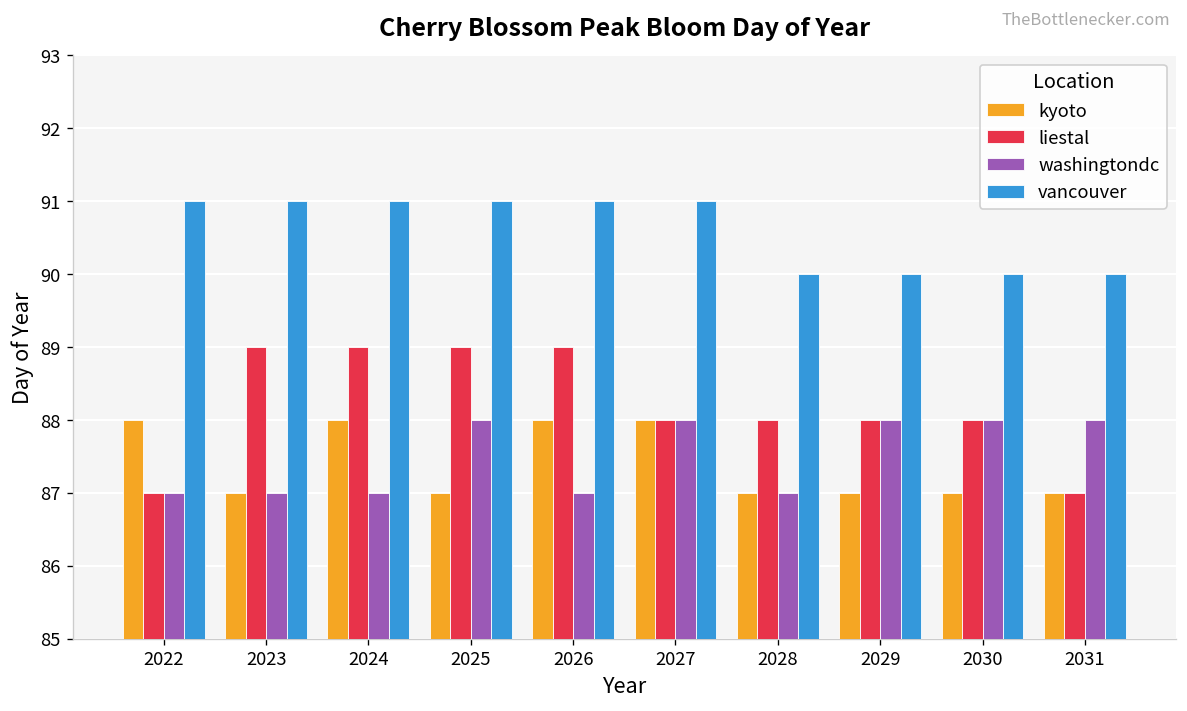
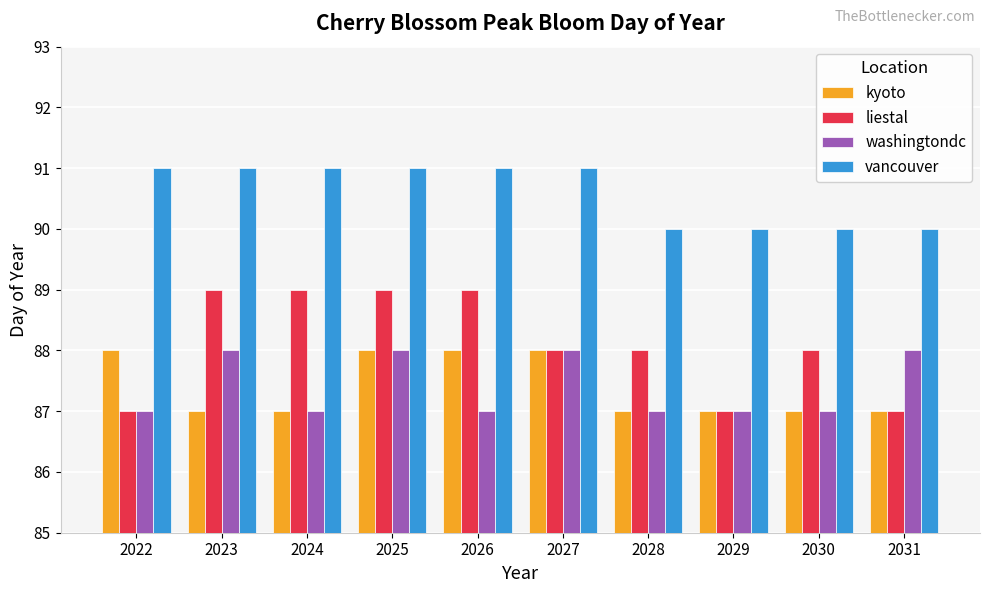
washingtondc, 2023: 87 -> 88
kyoto, 2024: 88 -> 87
kyoto, 2025: 87 -> 88
liestal, 2029: 88 -> 87
washingtondc, 2029: 88 -> 87
washingtondc, 2030: 88 -> 87
